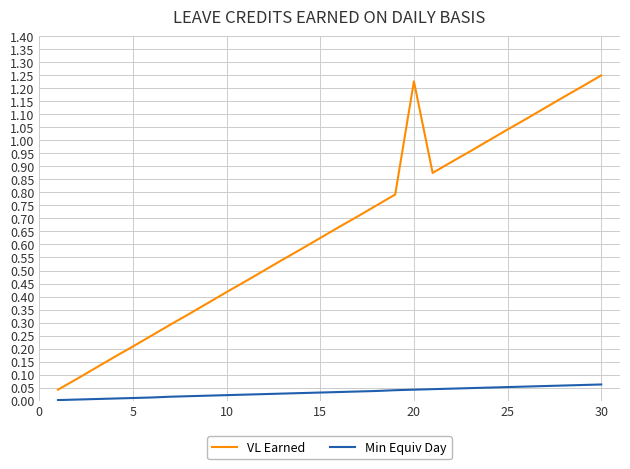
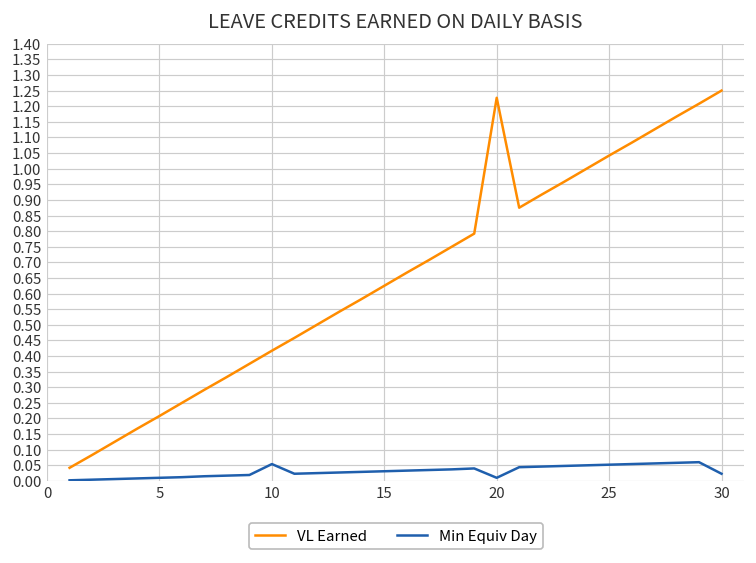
Min Equiv Day, 10: 0.02 -> 0.05
Min Equiv Day, 20: 0.04 -> 0.01
Min Equiv Day, 30: 0.06 -> 0.02
